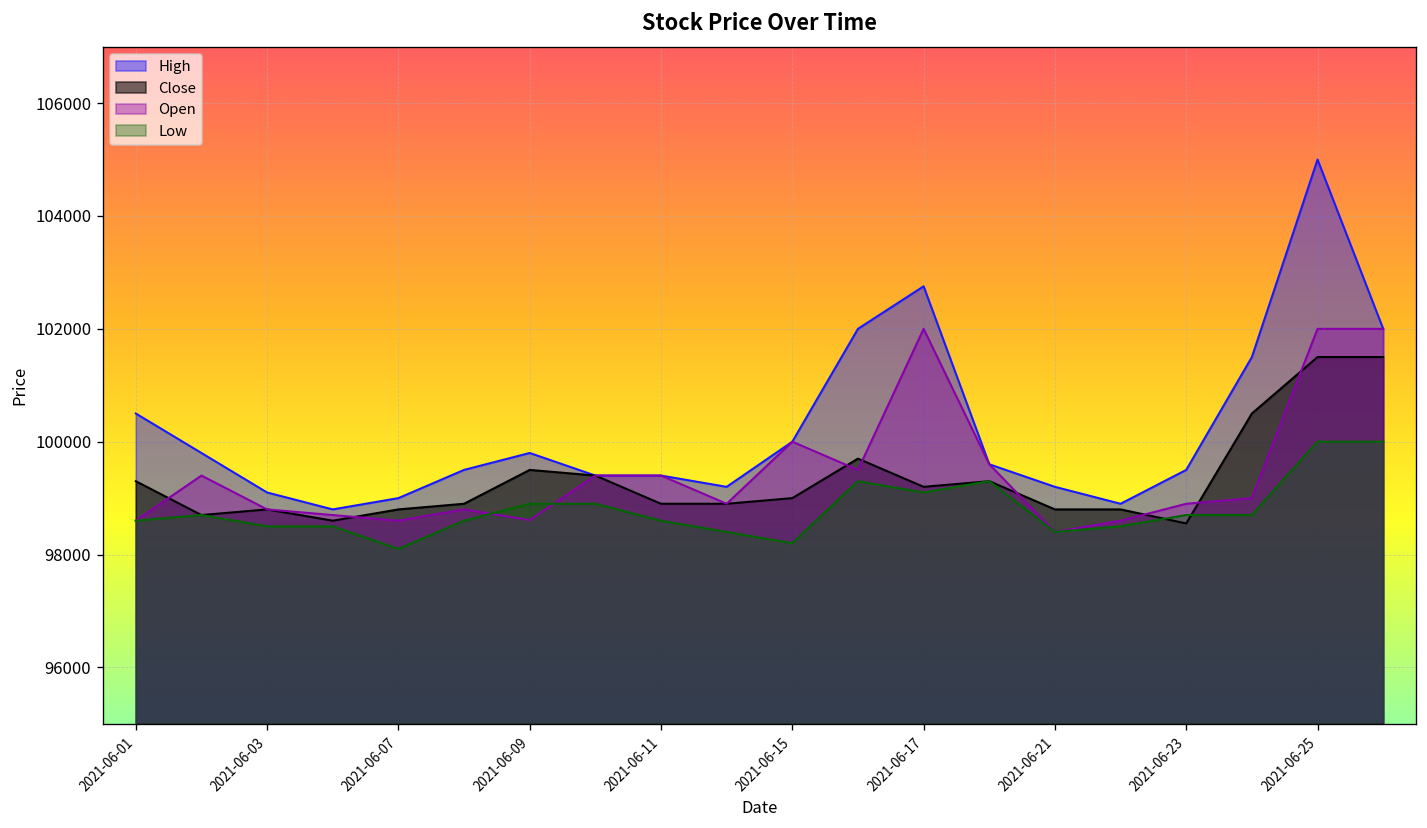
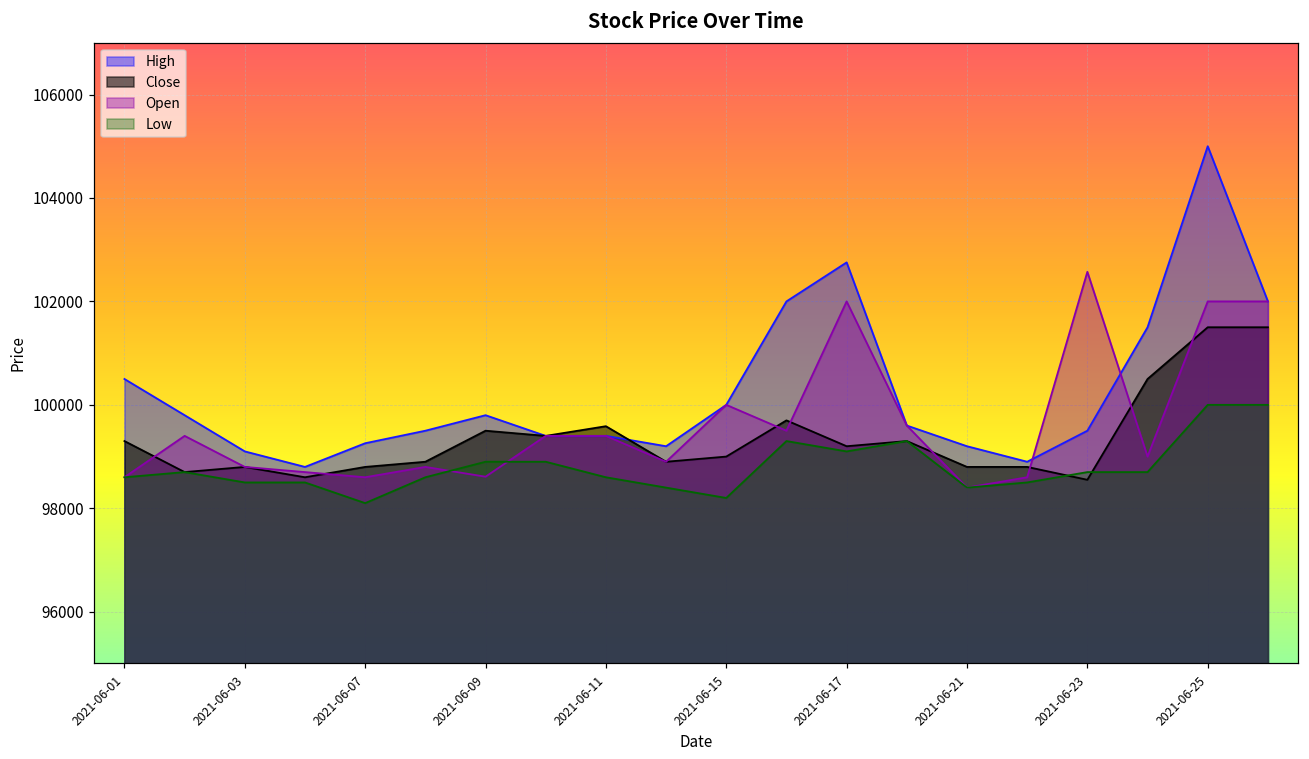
High, 2021-06-07: 99000 -> 99300
Close, 2021-06-11: 98900 -> 99600
Open, 2021-06-23: 98900 -> 102600
